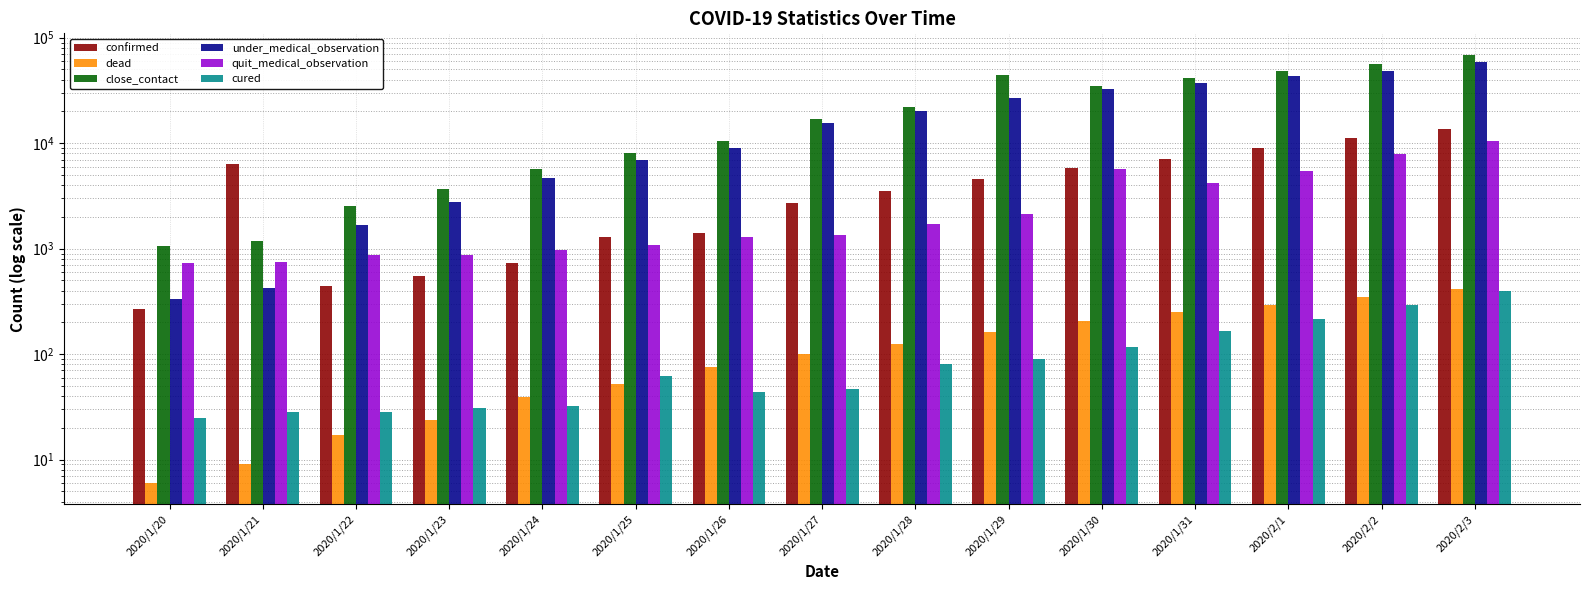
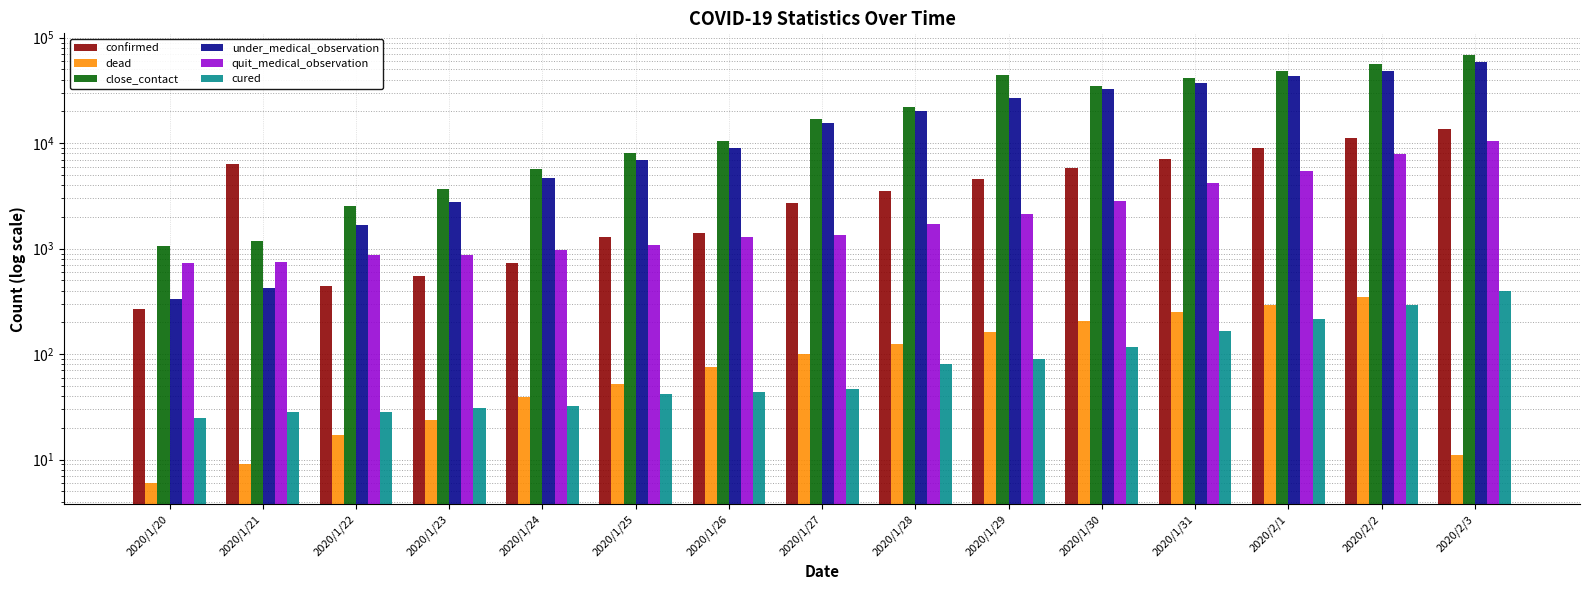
cured, 2020/1/25: 60 -> 42
quit_medical_observation, 2020/1/30: 6000 -> 2800
dead, 2020/2/3: 410 -> 11
